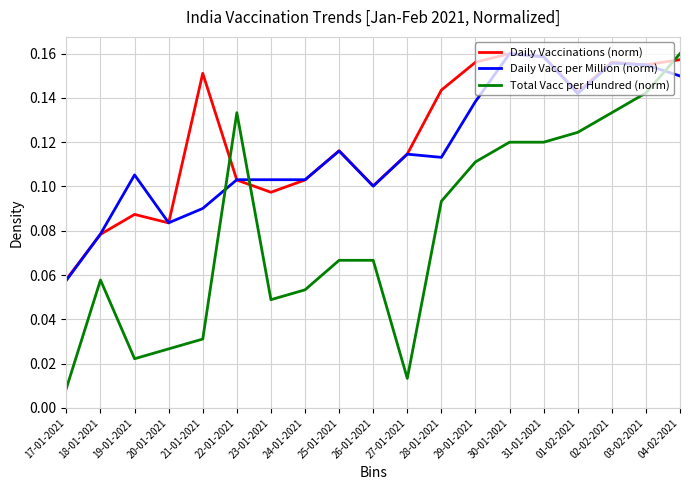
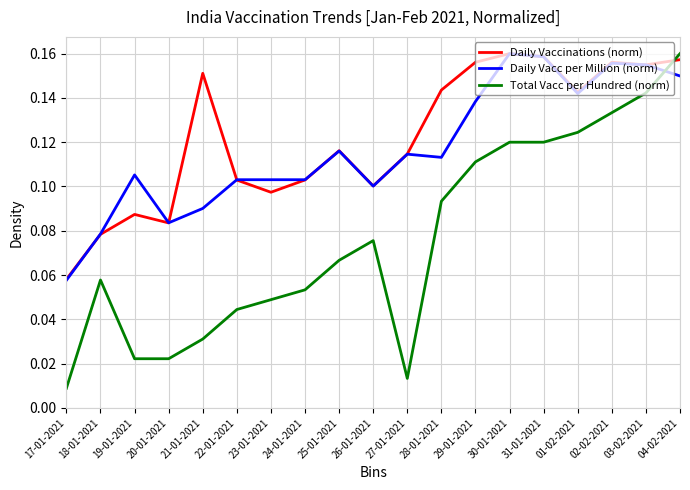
Total Vacc per Hundred (norm), 20-01-2021: 0.027 -> 0.022
Total Vacc per Hundred (norm), 22-01-2021: 0.133 -> 0.044
Total Vacc per Hundred (norm), 26-01-2021: 0.067 -> 0.076
